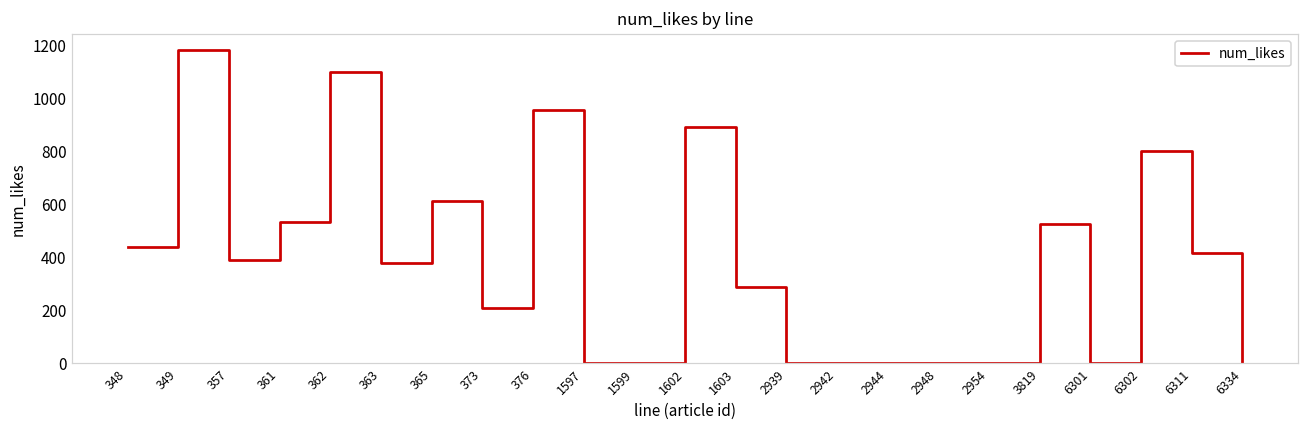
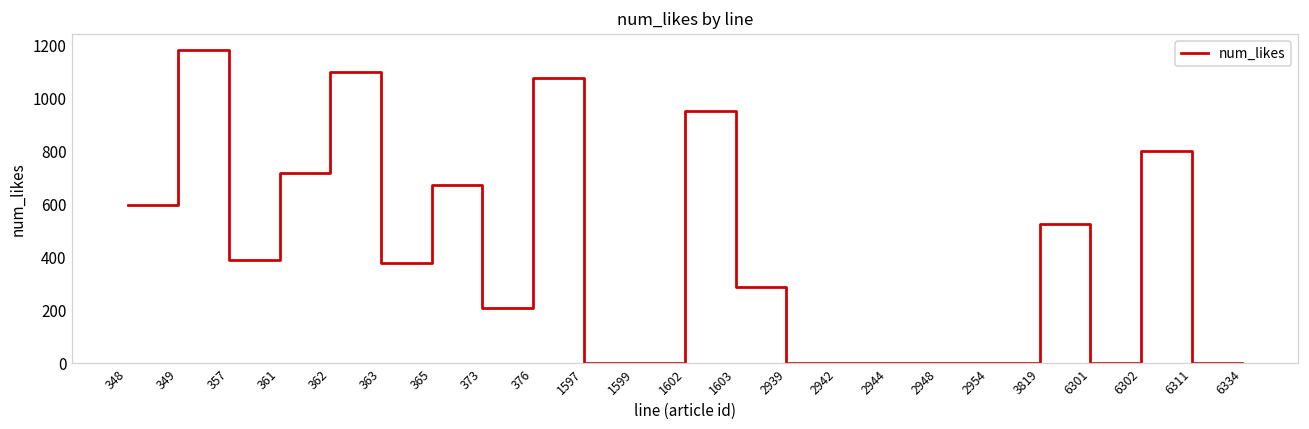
348: 440 -> 600
361: 530 -> 720
365: 610 -> 670
376: 960 -> 1070
1602: 890 -> 950
6311: 420 -> 0
